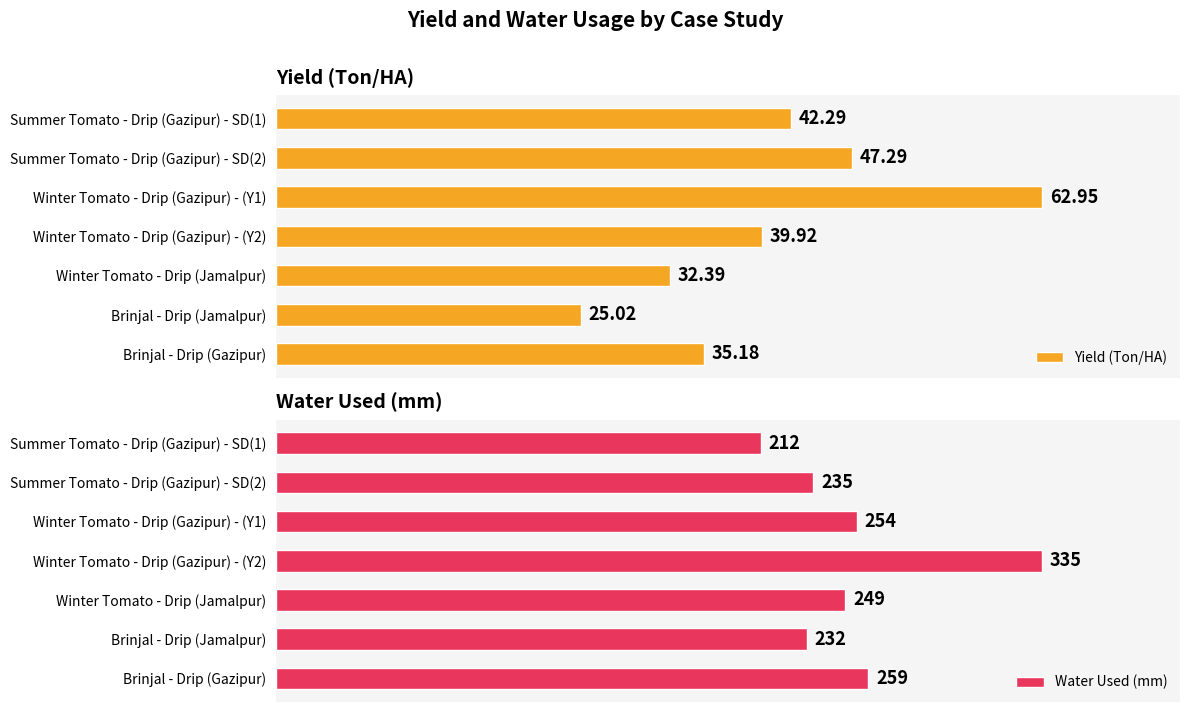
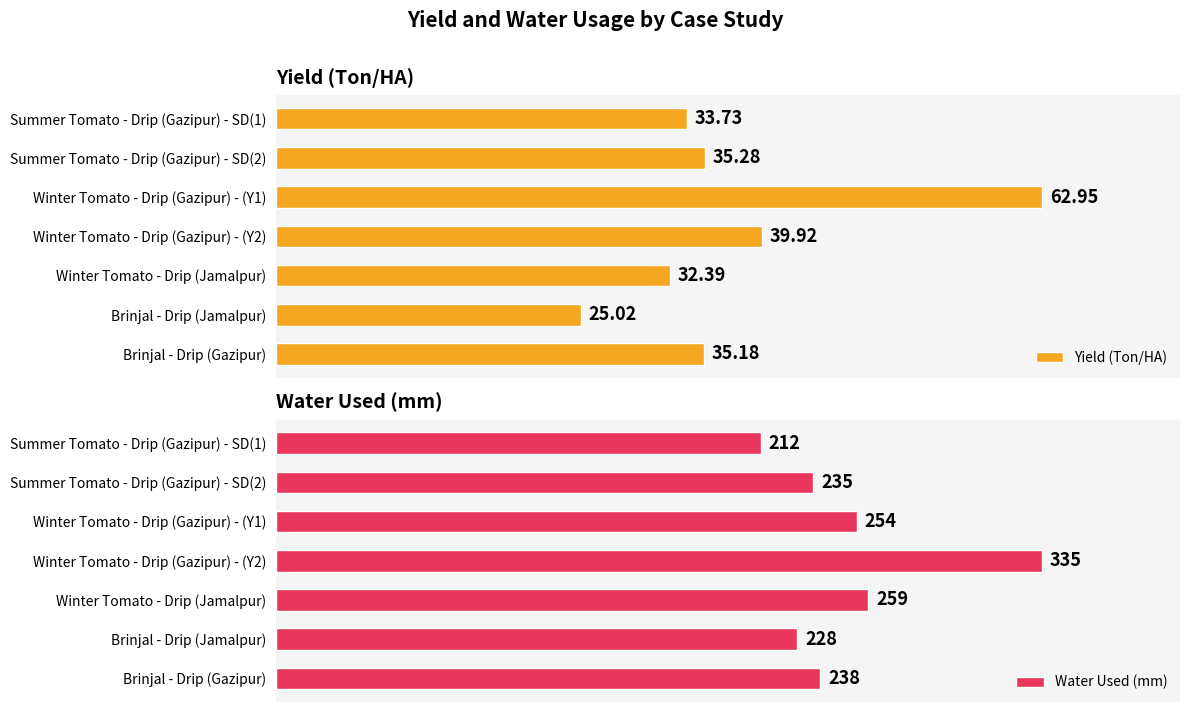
Yield (Ton/HA), Summer Tomato - Drip (Gazipur) - SD(1): 42.29 -> 33.73
Yield (Ton/HA), Summer Tomato - Drip (Gazipur) - SD(2): 47.29 -> 35.28
Water Used (mm), Winter Tomato - Drip (Jamalpur): 249 -> 259
Water Used (mm), Brinjal - Drip (Jamalpur): 232 -> 228
Water Used (mm), Brinjal - Drip (Gazipur): 259 -> 238
